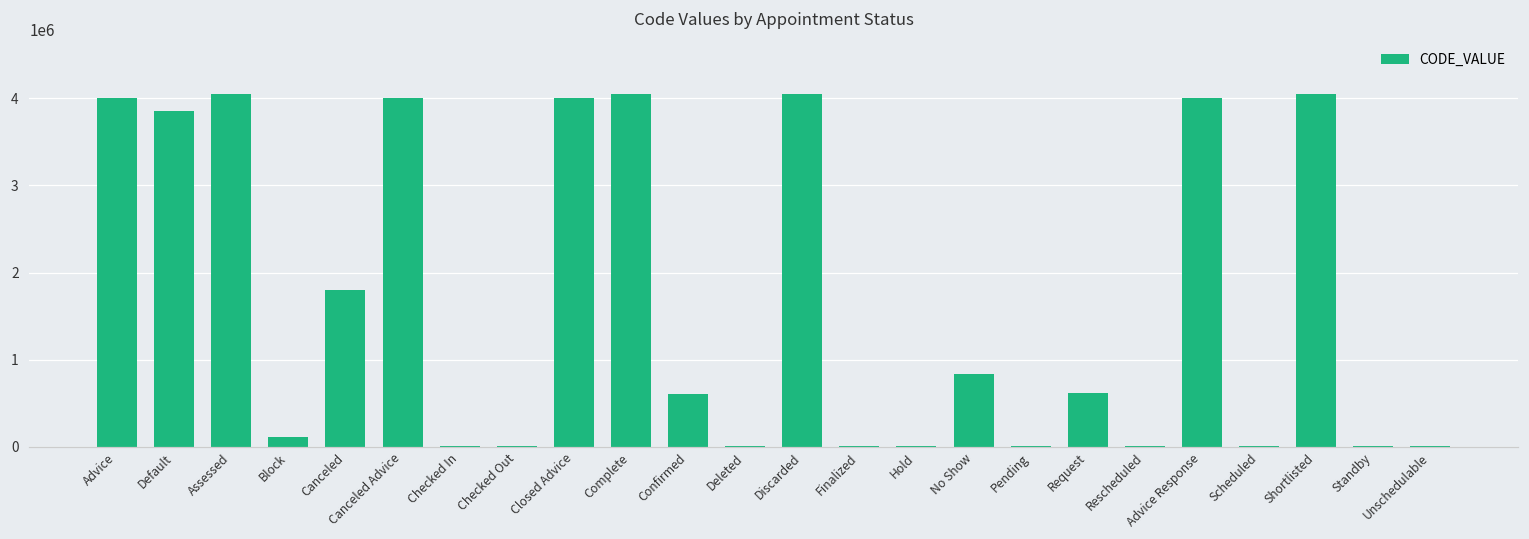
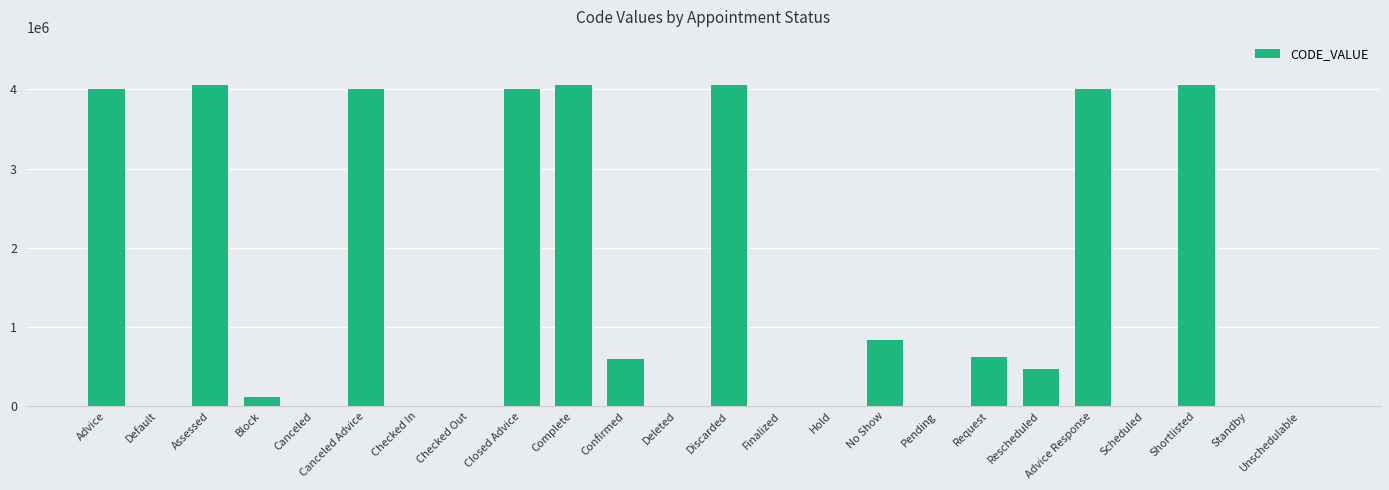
Default: 3900000 -> 0
Canceled: 1800000 -> 0
Rescheduled: 0 -> 500000
